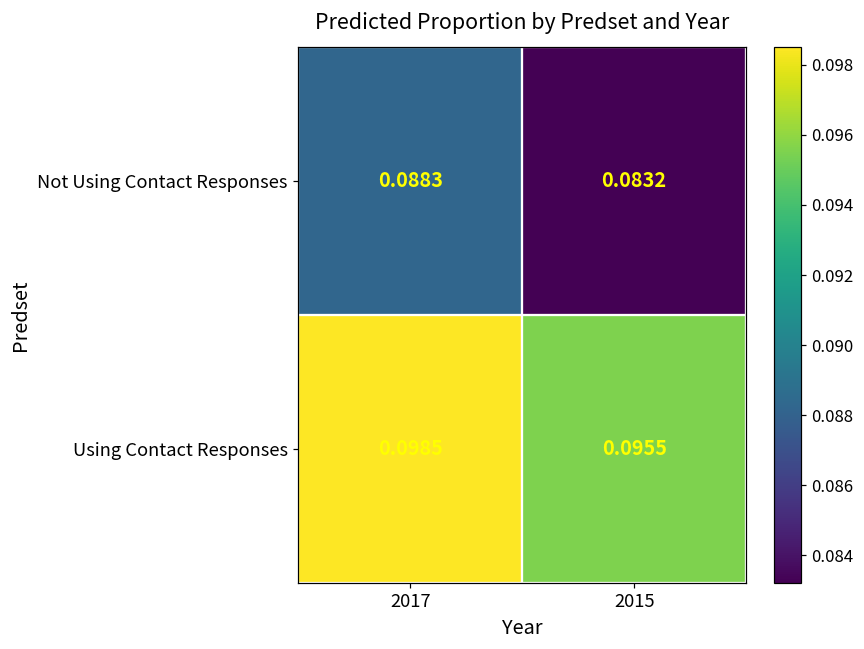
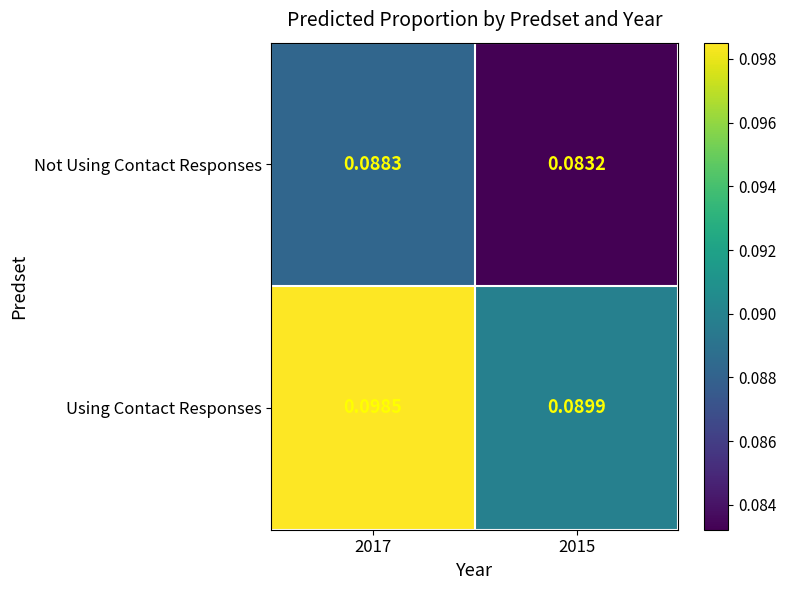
Using Contact Responses, 2015: 0.0955 -> 0.0899
